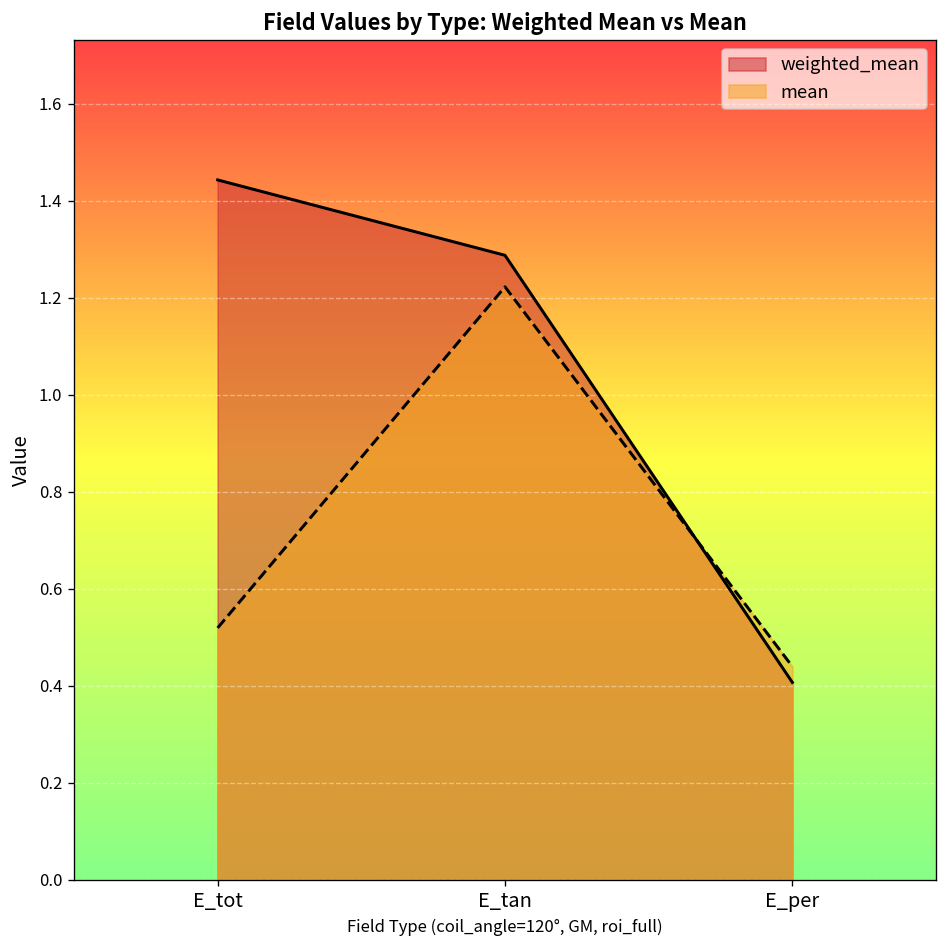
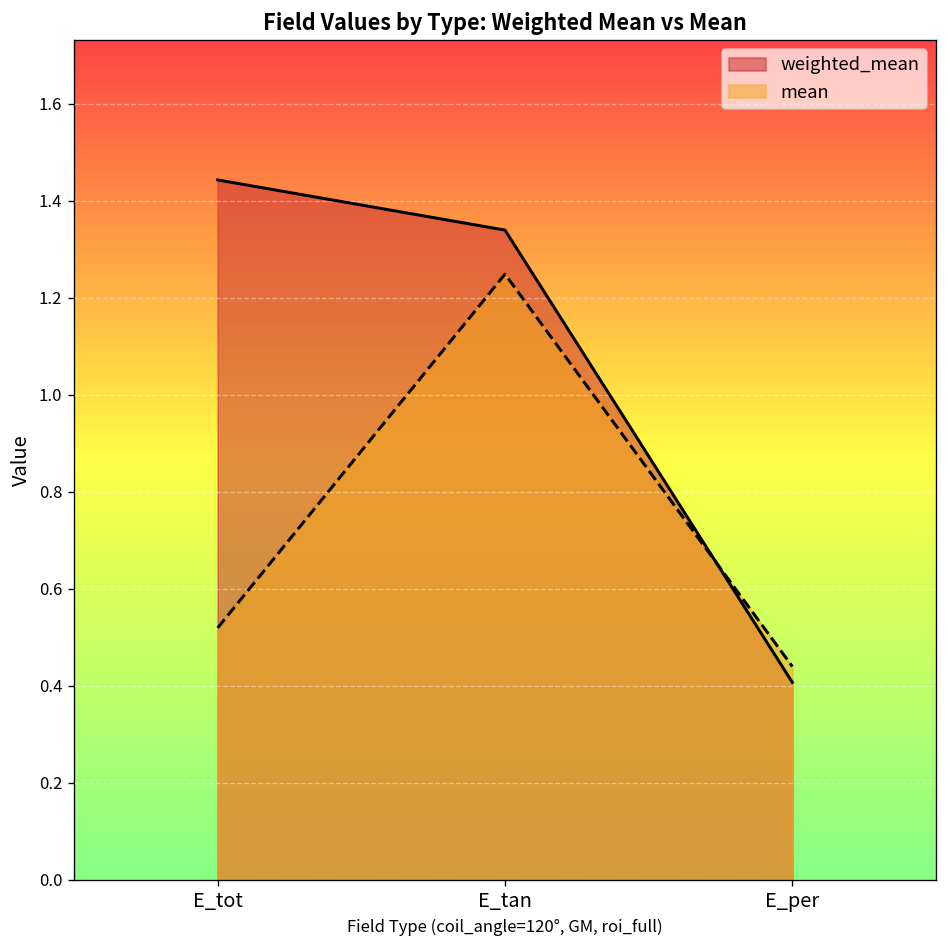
weighted_mean, E_tan: 1.29 -> 1.34
mean, E_tan: 1.22 -> 1.25
